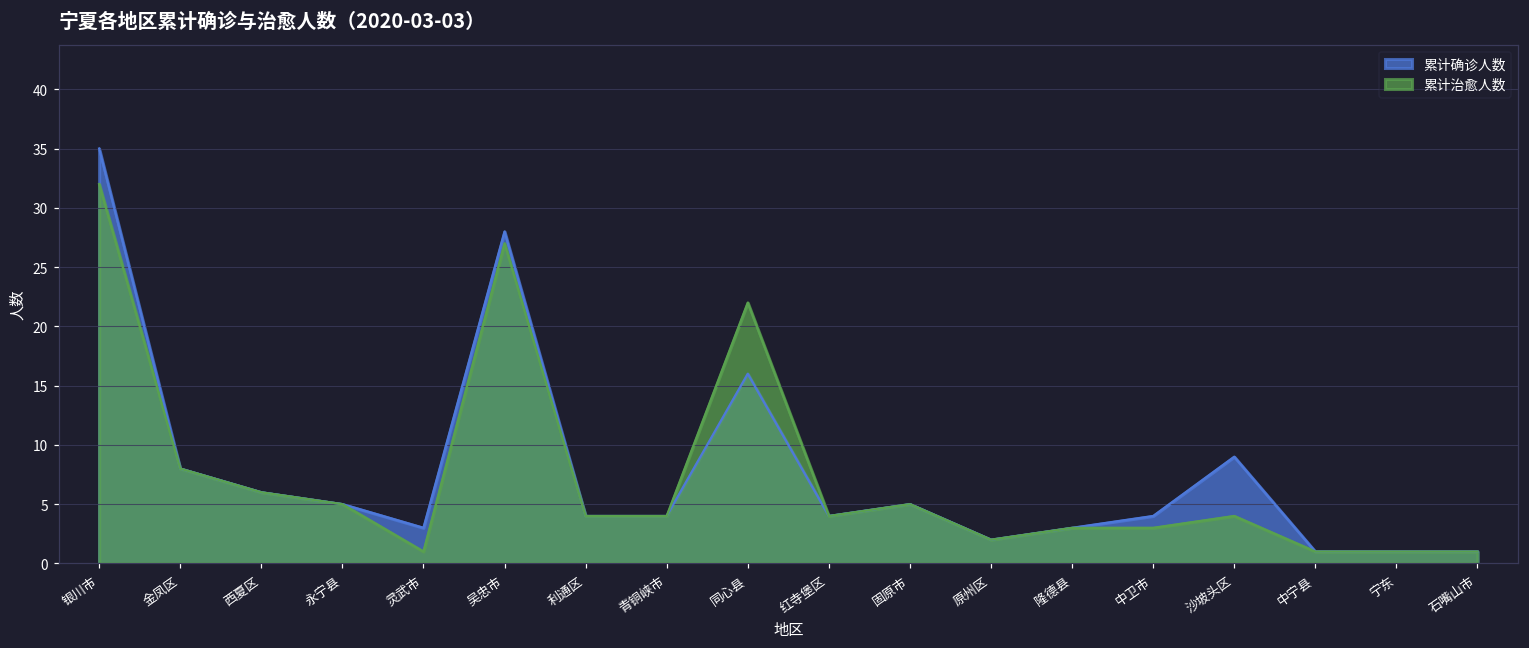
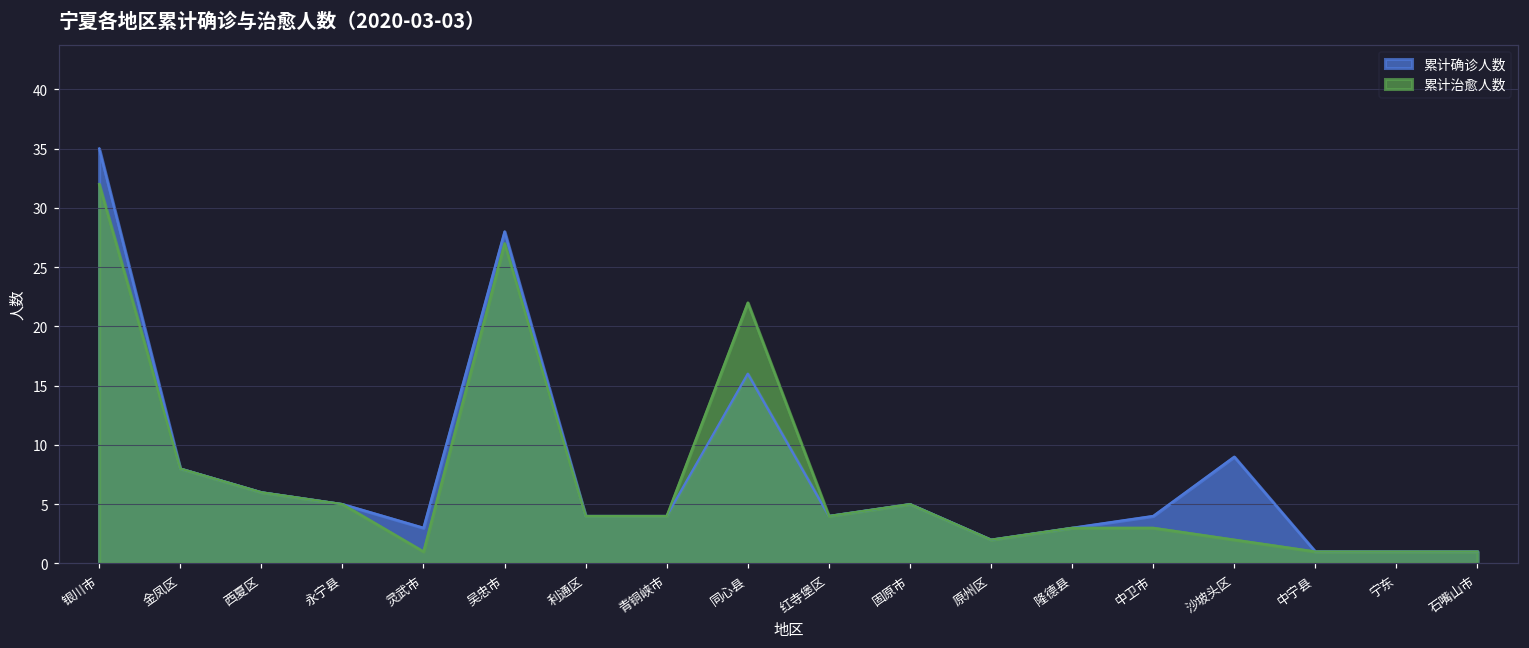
累计治愈人数, 沙坡头区: 4 -> 2
